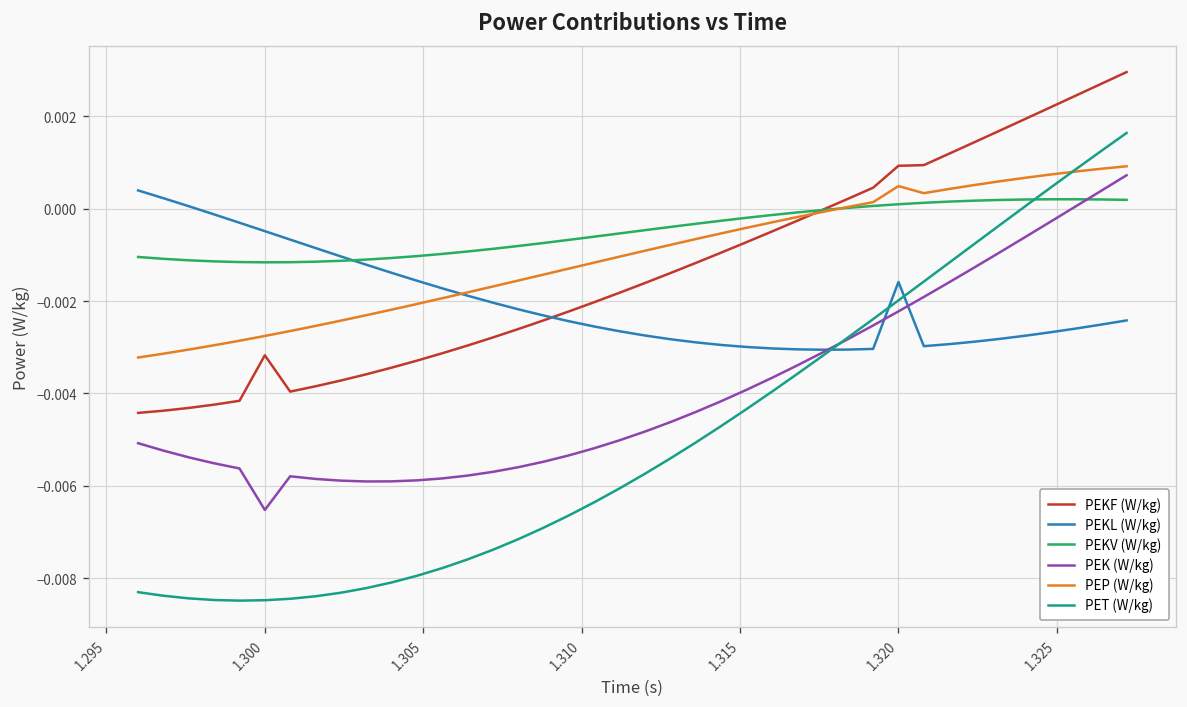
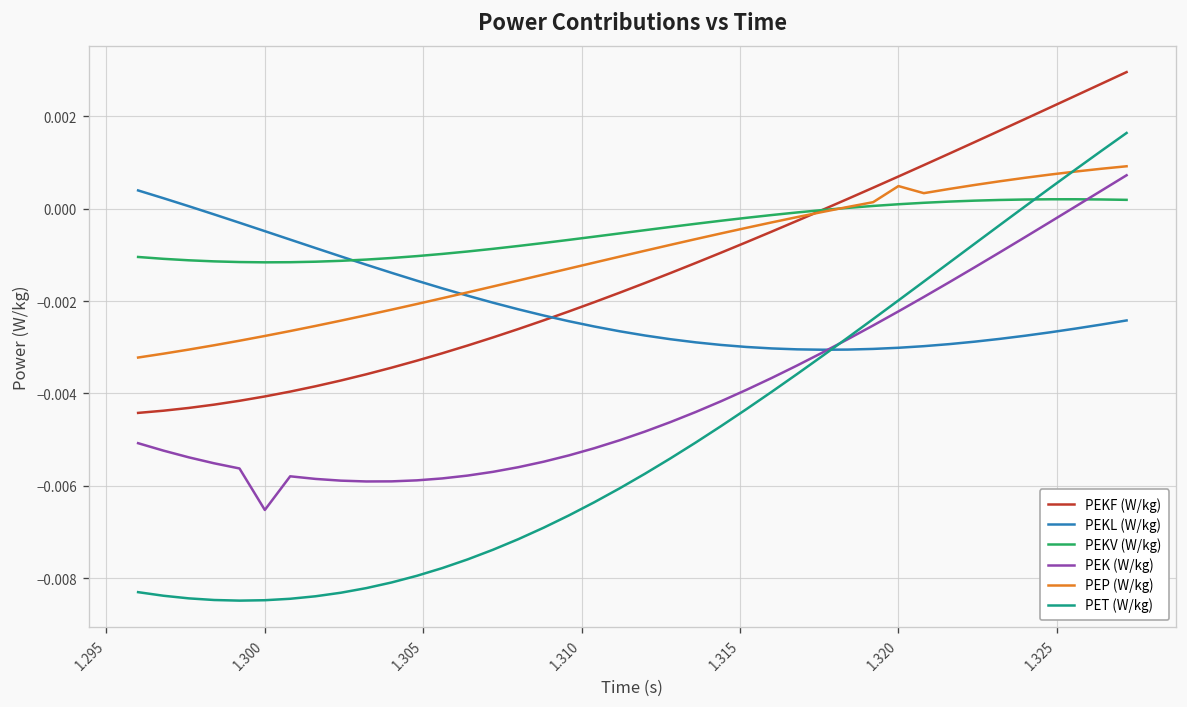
PEKF (W/kg), 1.300: -0.0032 -> -0.0041
PEKF (W/kg), 1.320: 0.0009 -> 0.0007
PEKL (W/kg), 1.320: -0.0016 -> -0.0030
